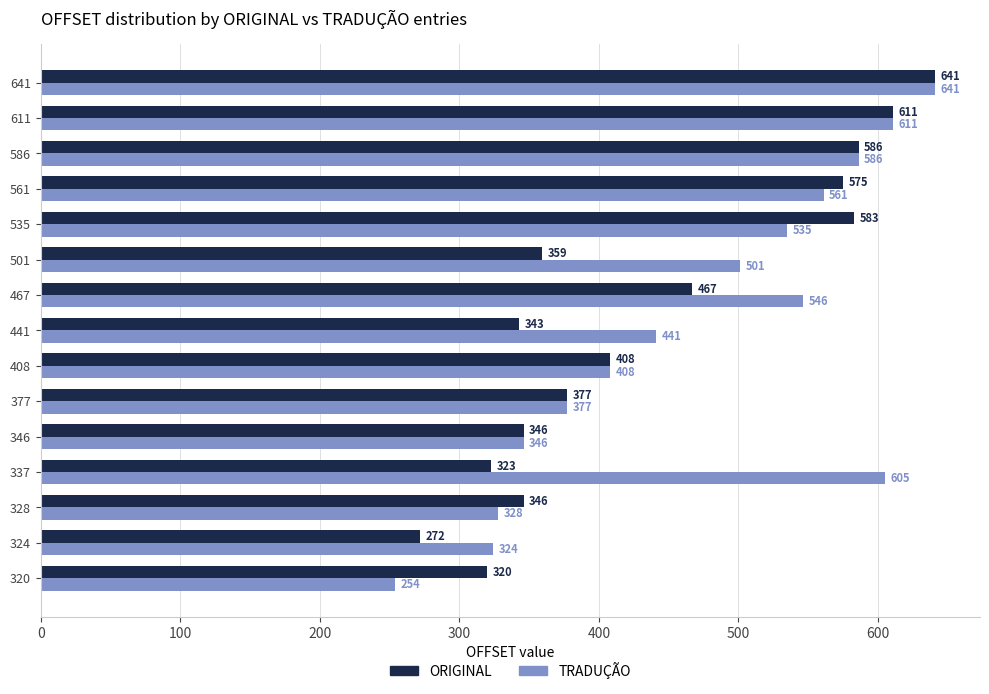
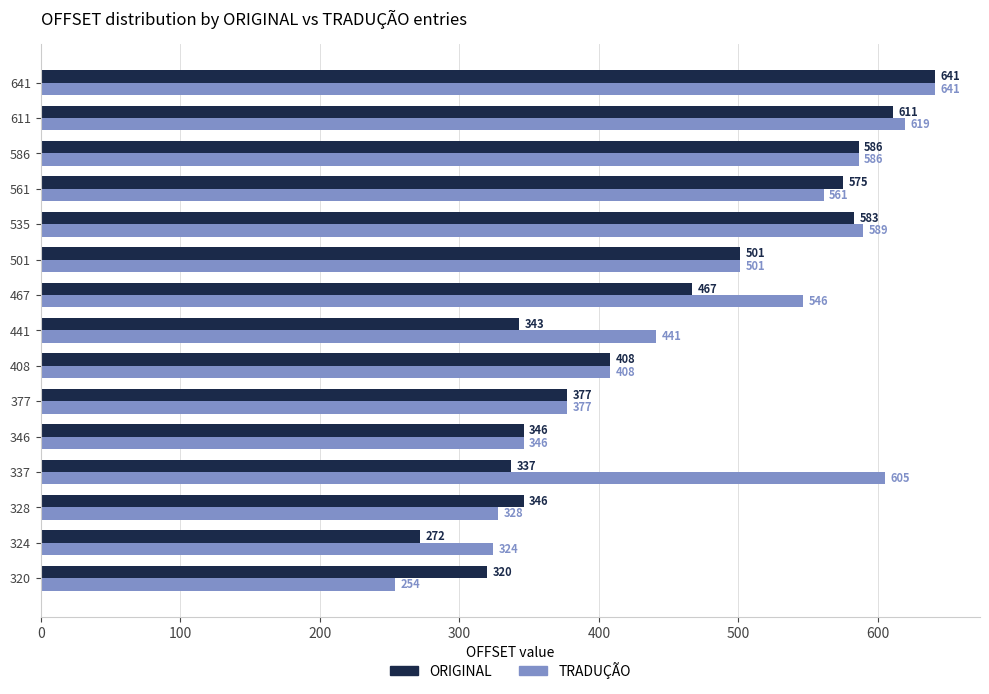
TRADUÇÃO, 611: 611 -> 619
TRADUÇÃO, 535: 535 -> 589
ORIGINAL, 501: 359 -> 501
ORIGINAL, 337: 323 -> 337
